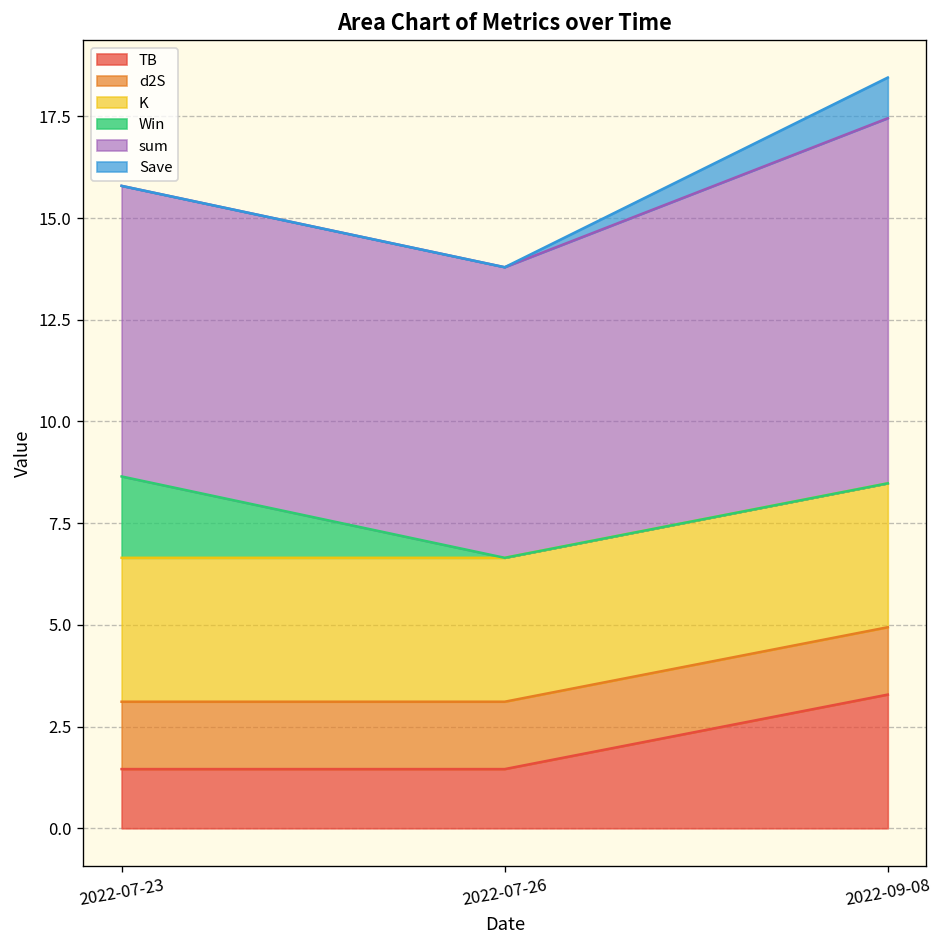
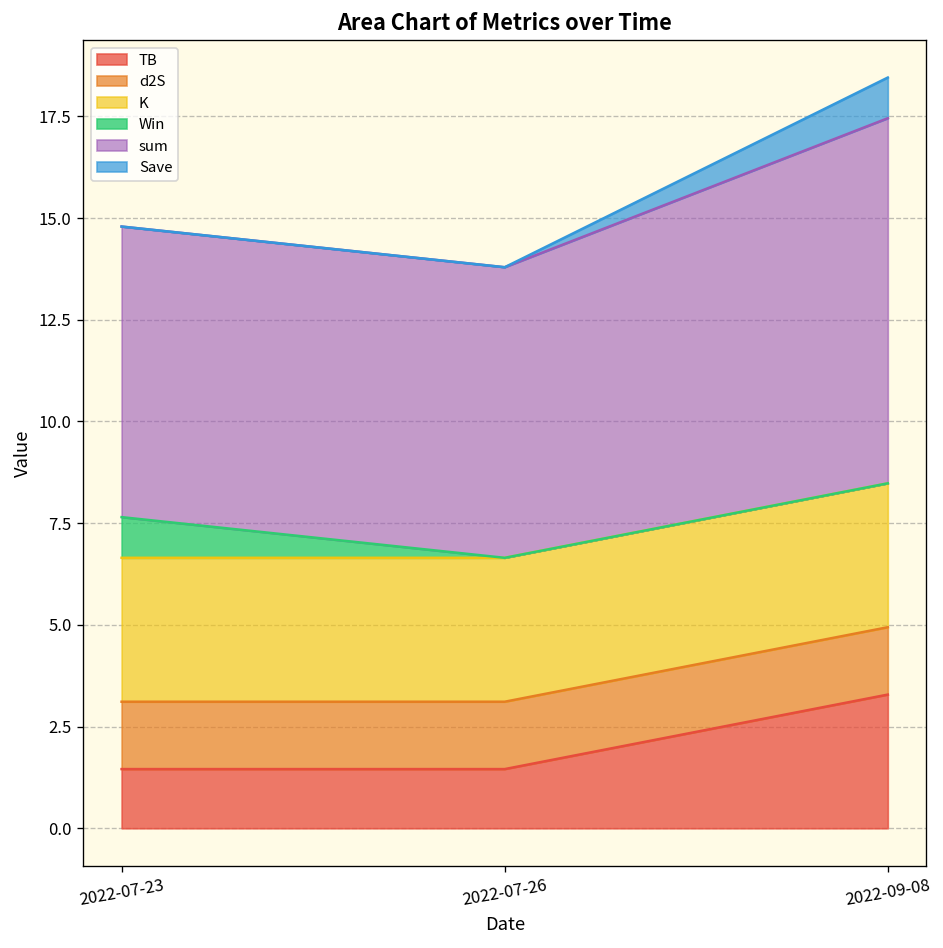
Win, 2022-07-23: 2 -> 1
